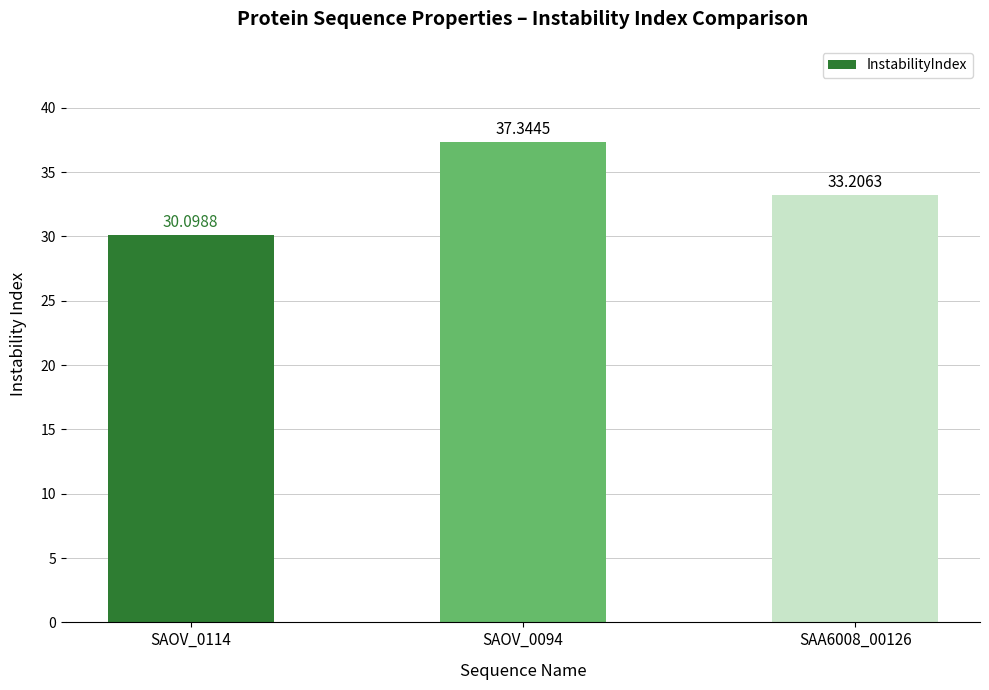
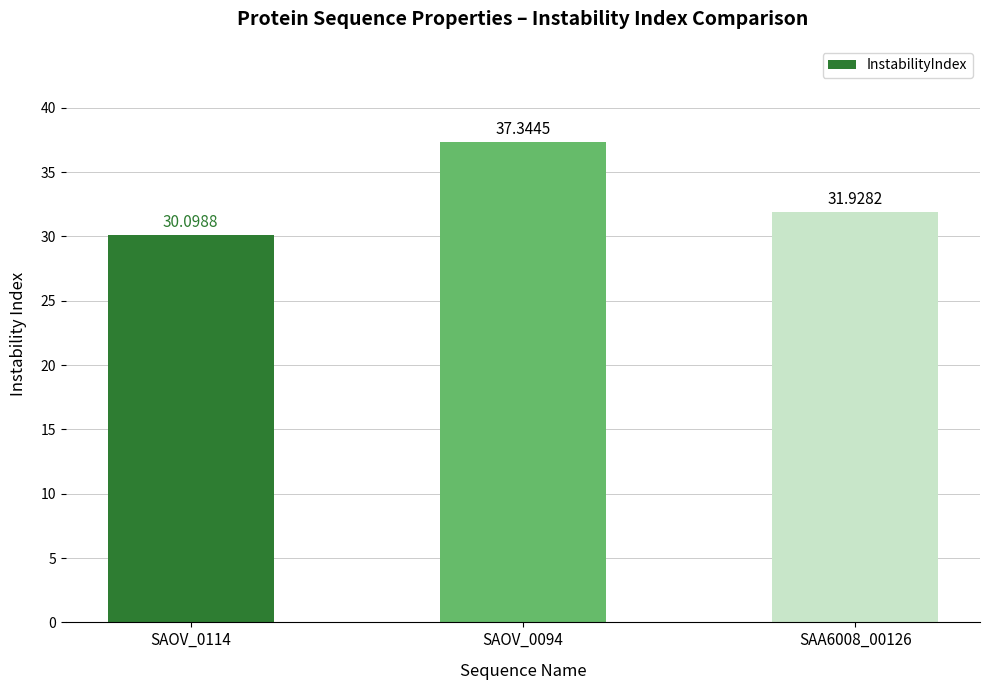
SAA6008_00126: 33.2063 -> 31.9282
